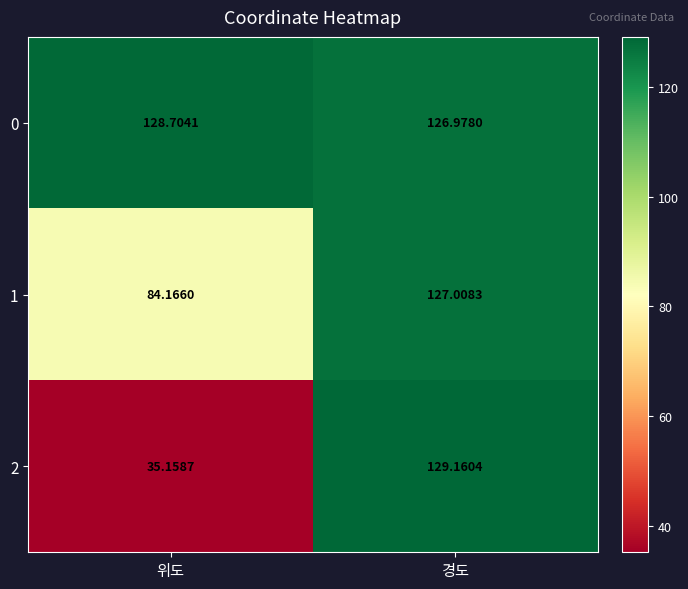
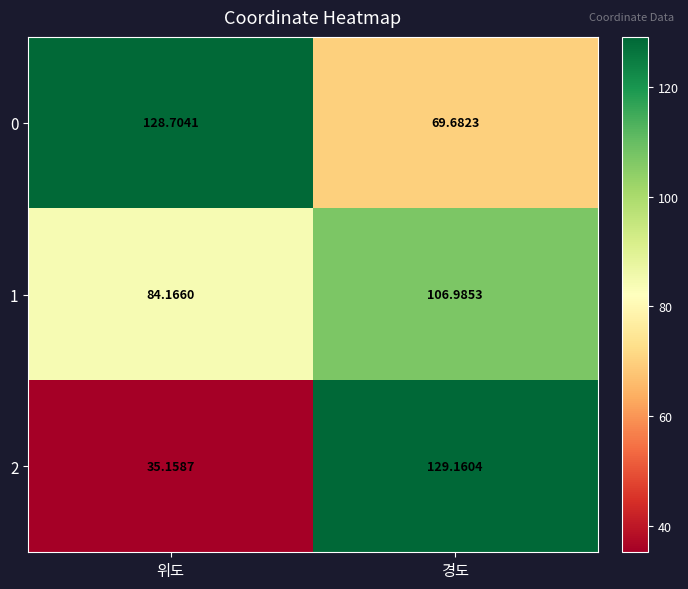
0, 경도: 126.9780 -> 69.6823
1, 경도: 127.0083 -> 106.9853
